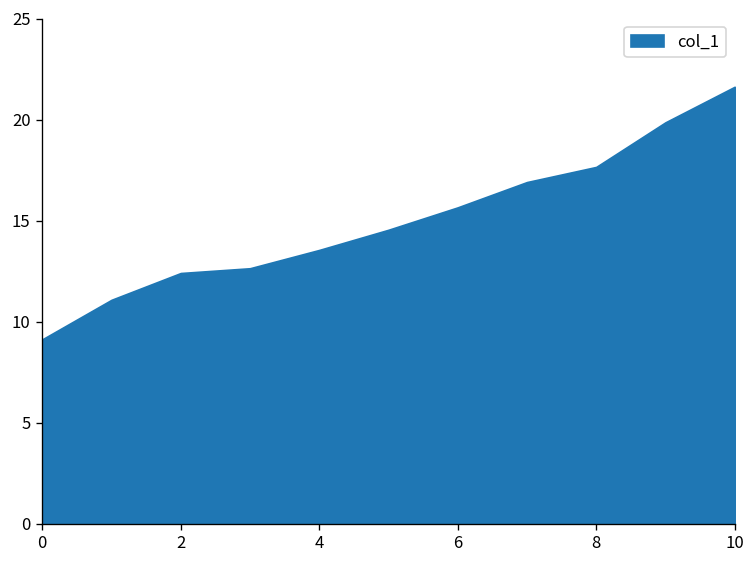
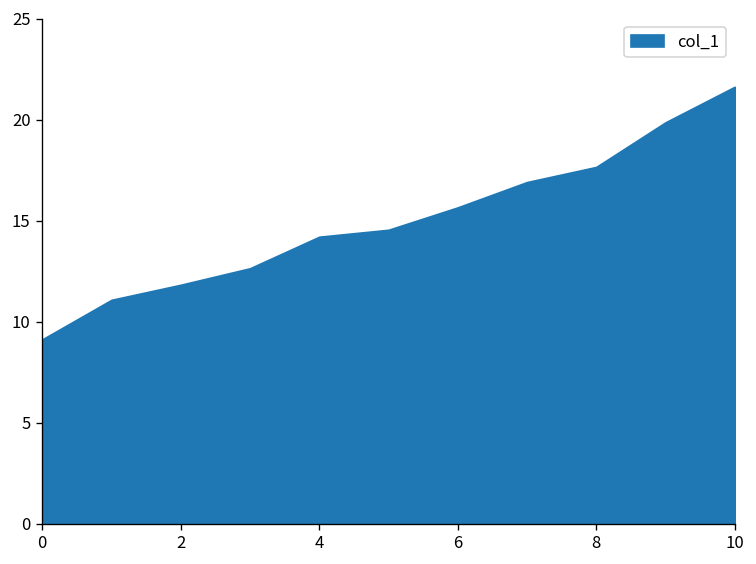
2: 12.4 -> 11.8
4: 13.5 -> 14.2
